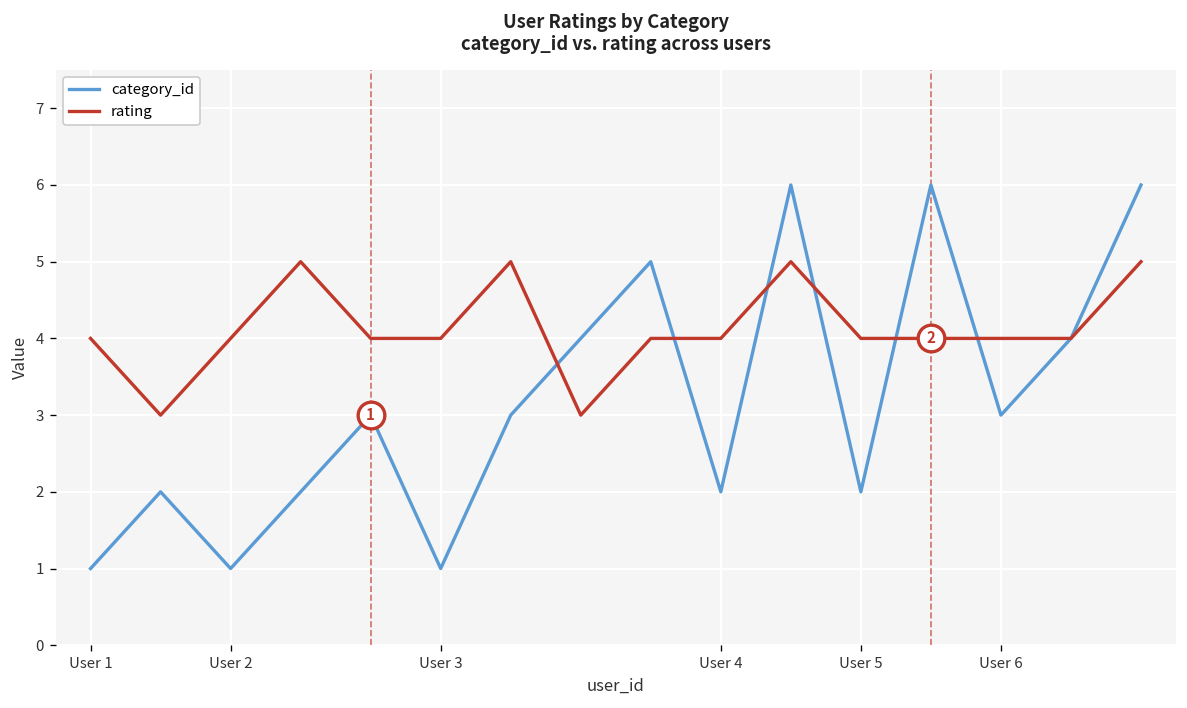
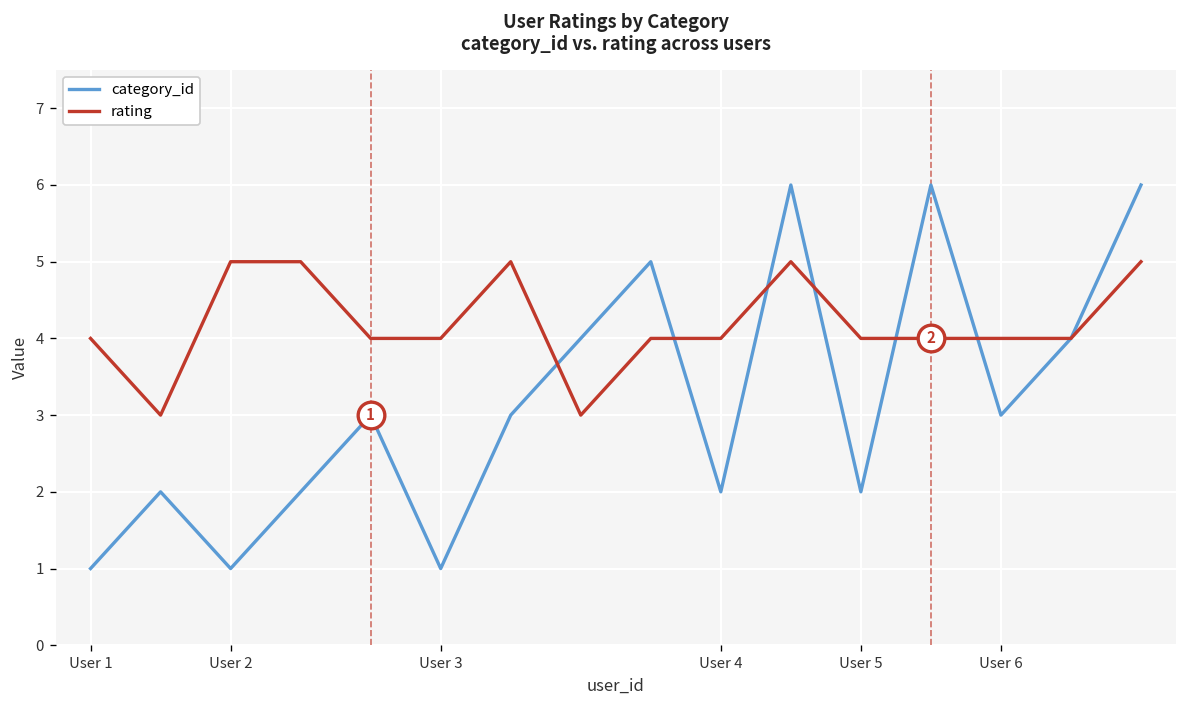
rating, User 2: 4 -> 5
